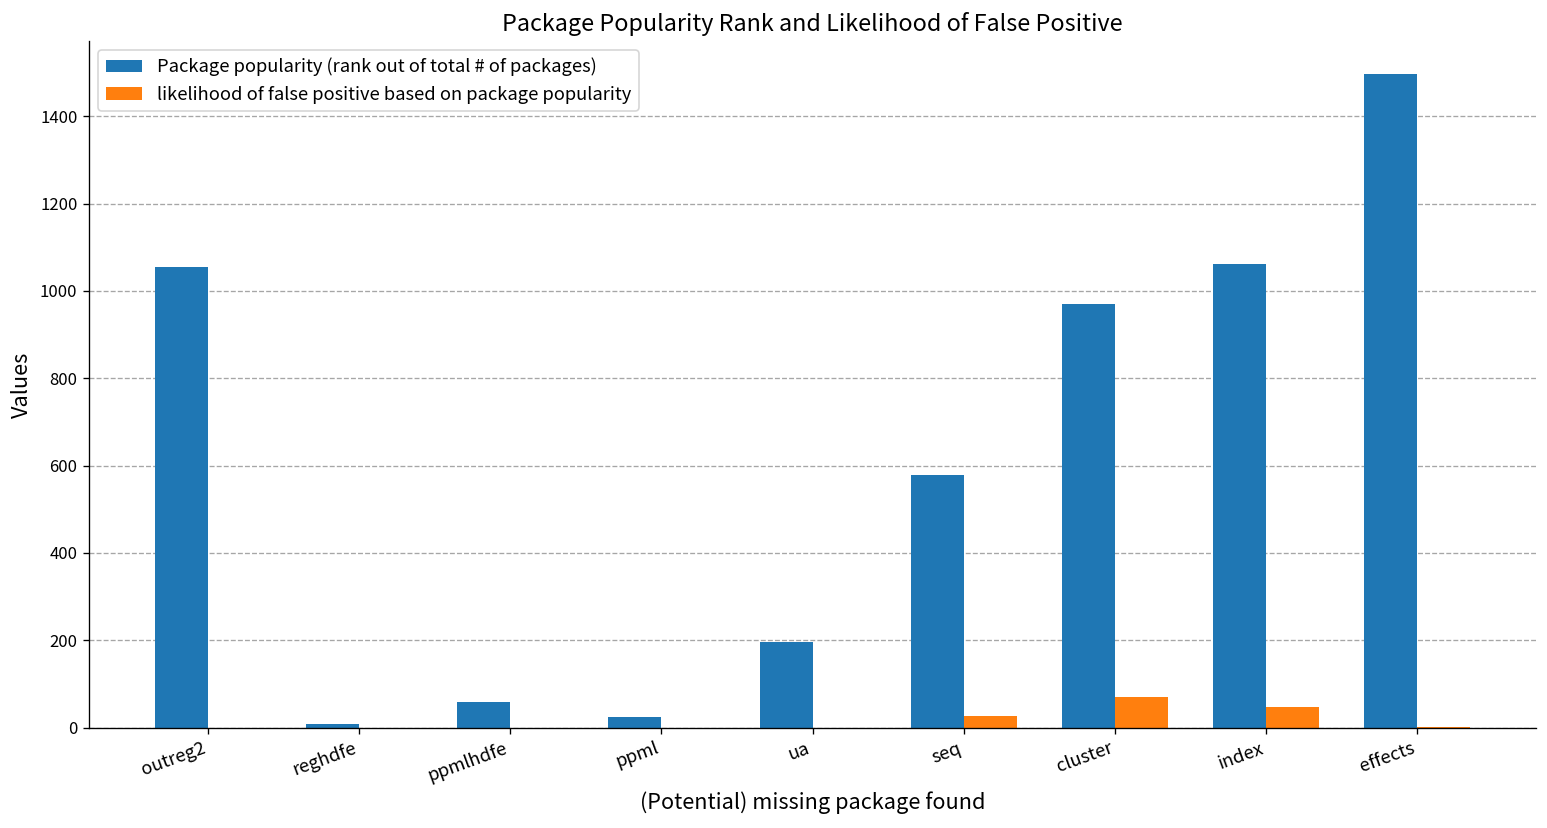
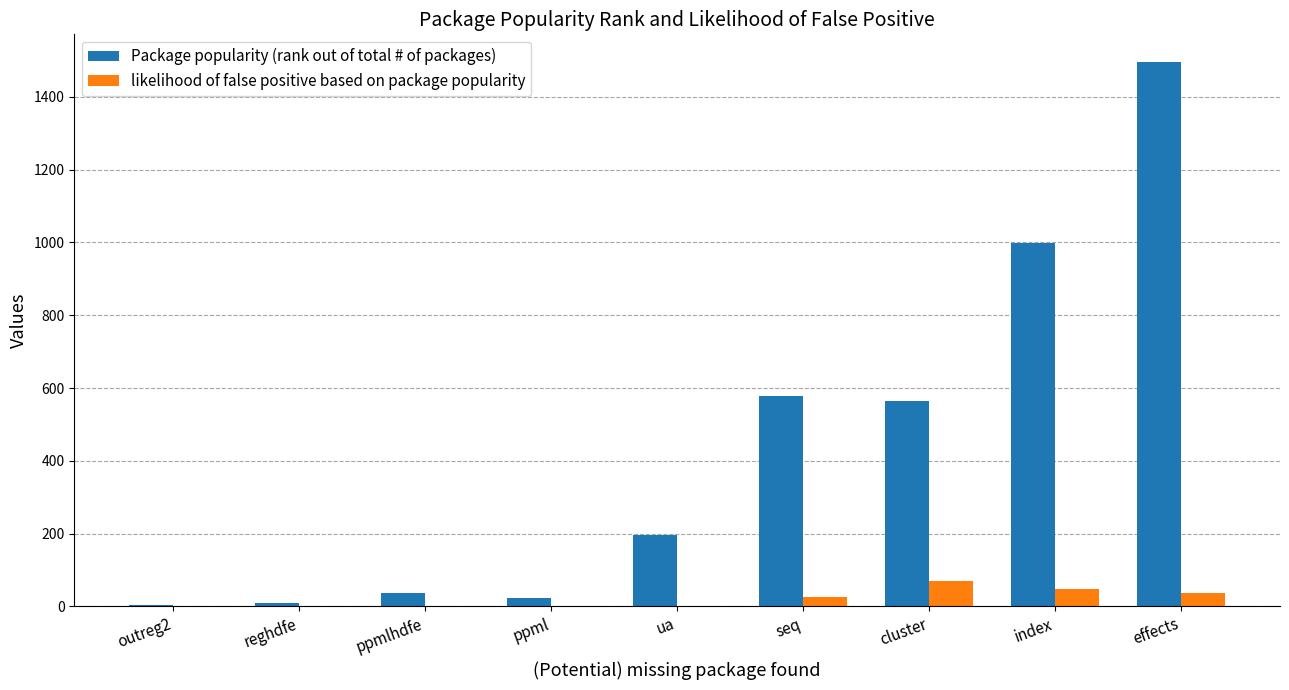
Package popularity (rank out of total # of packages), outreg2: 1060 -> 0
Package popularity (rank out of total # of packages), ppmlhdfe: 60 -> 40
Package popularity (rank out of total # of packages), cluster: 970 -> 560
Package popularity (rank out of total # of packages), index: 1060 -> 1000
likelihood of false positive based on package popularity, effects: 0 -> 40
